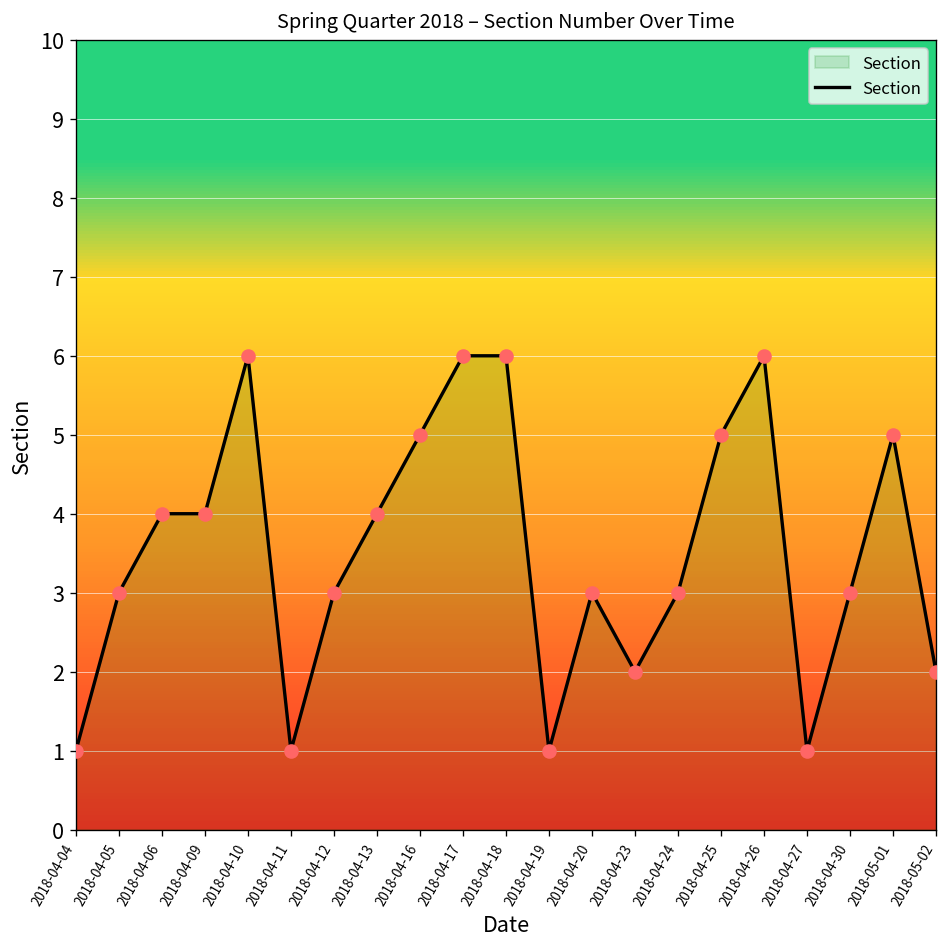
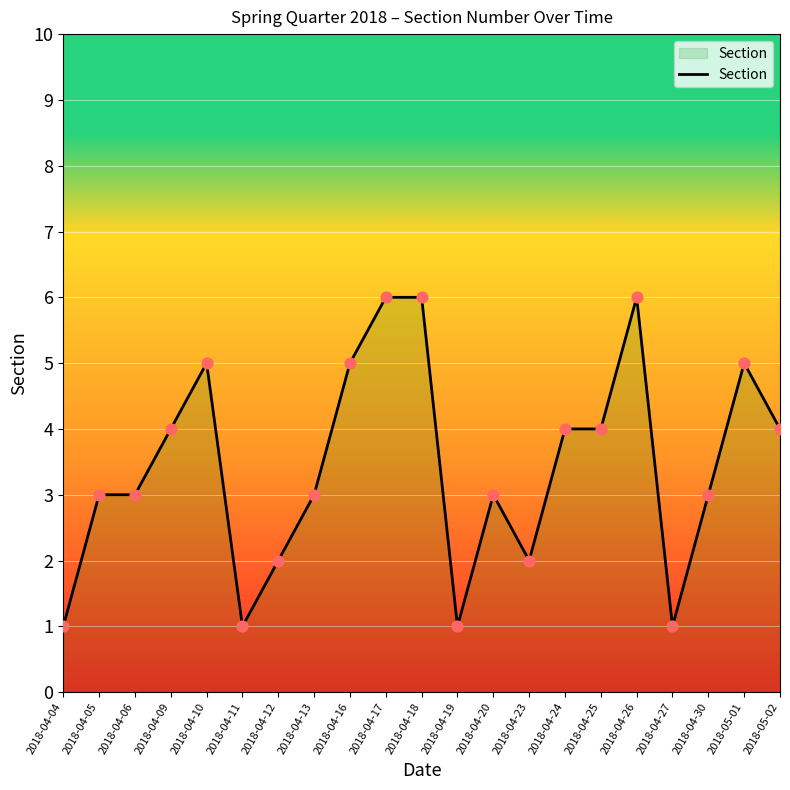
2018-04-06: 4 -> 3
2018-04-10: 6 -> 5
2018-04-12: 3 -> 2
2018-04-13: 4 -> 3
2018-04-24: 3 -> 4
2018-04-25: 5 -> 4
2018-05-02: 2 -> 4
